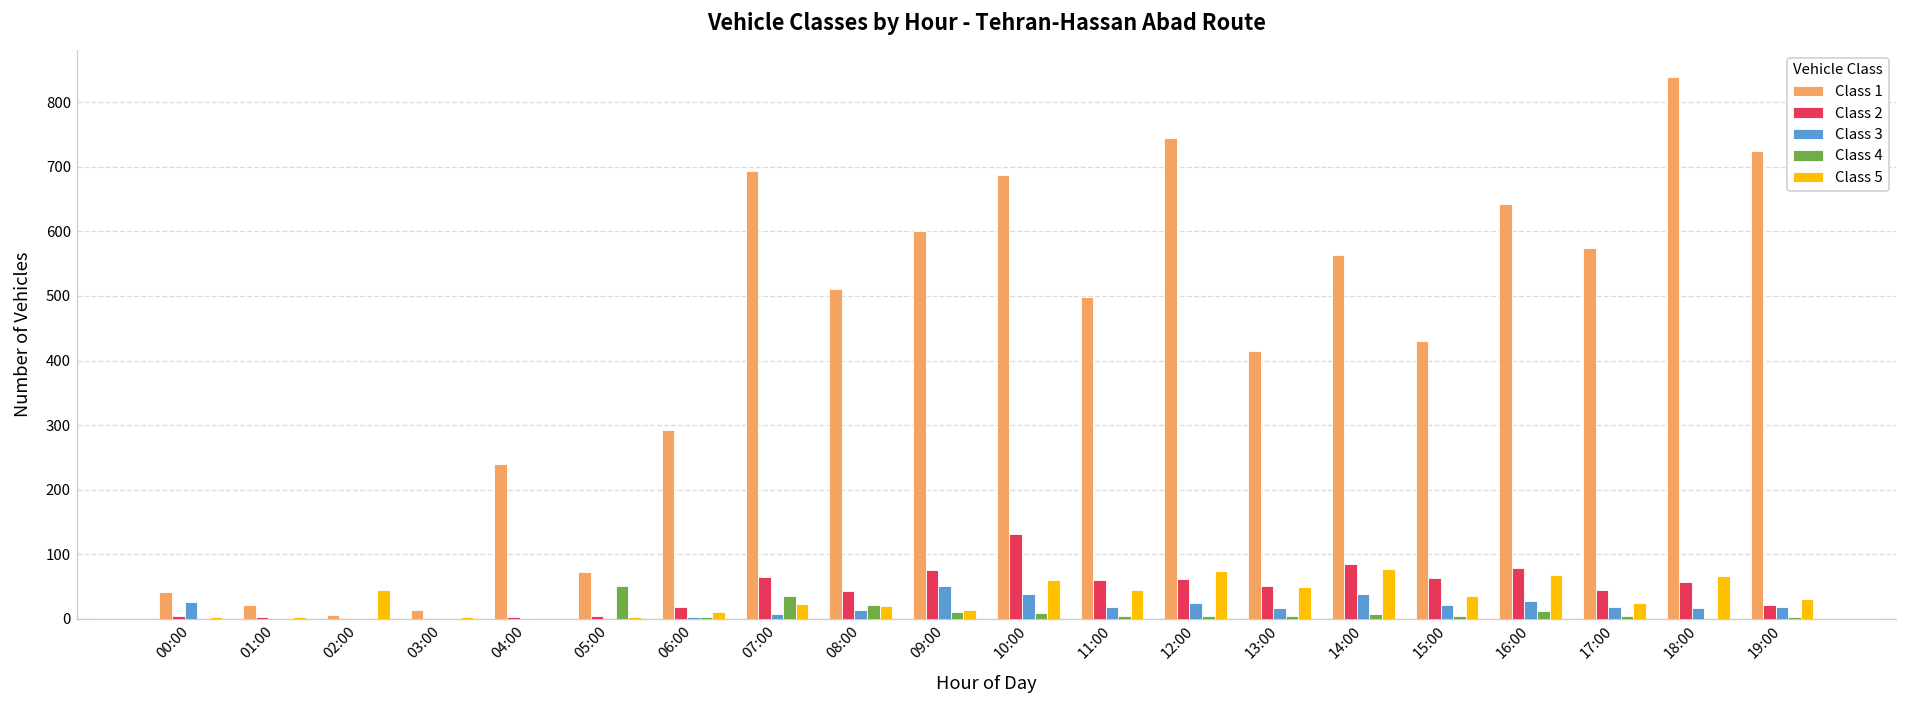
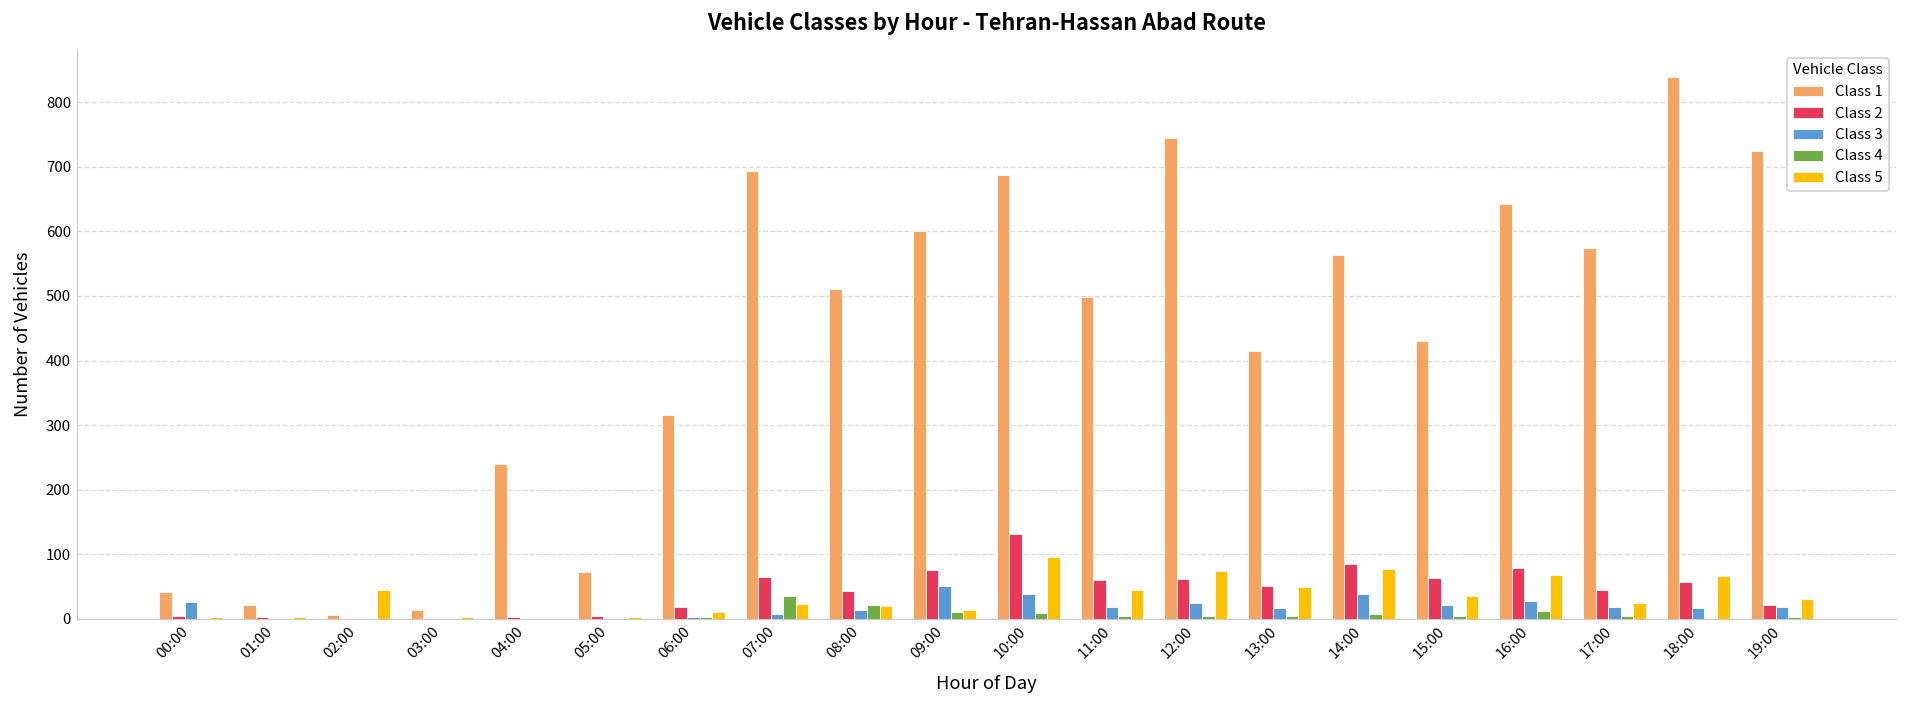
Class 4, 05:00: 50 -> 0
Class 1, 06:00: 290 -> 320
Class 5, 10:00: 60 -> 100
